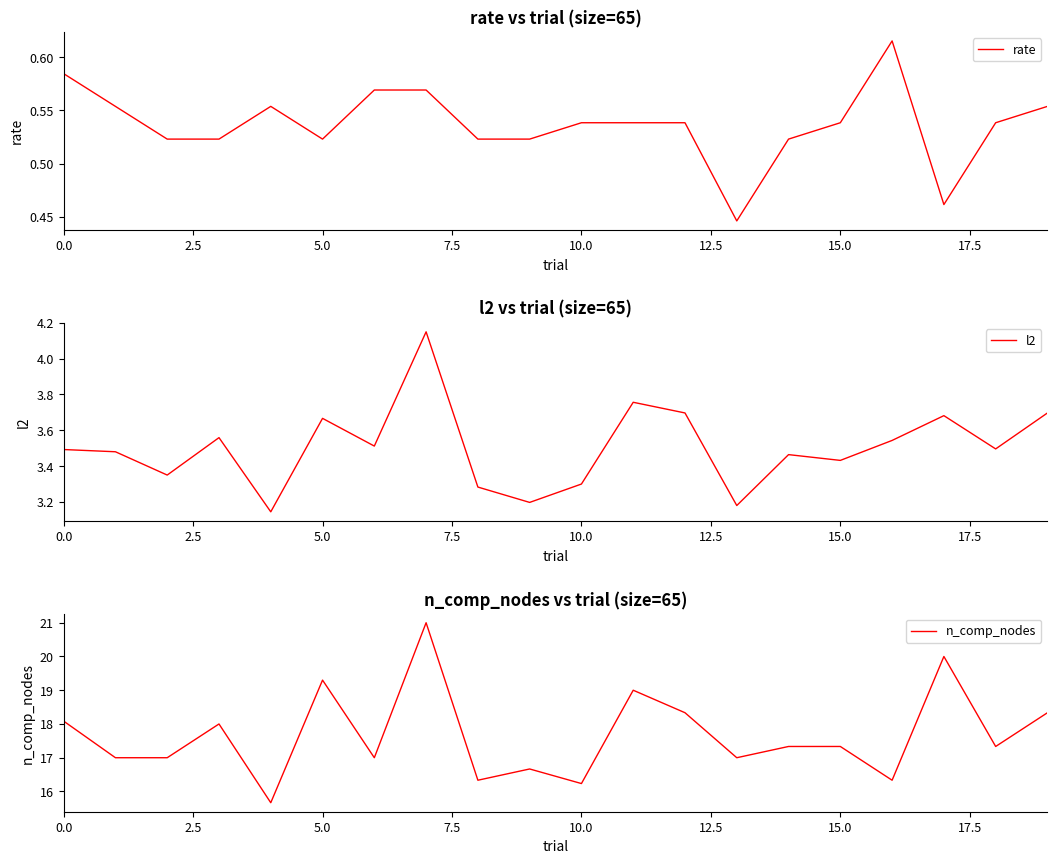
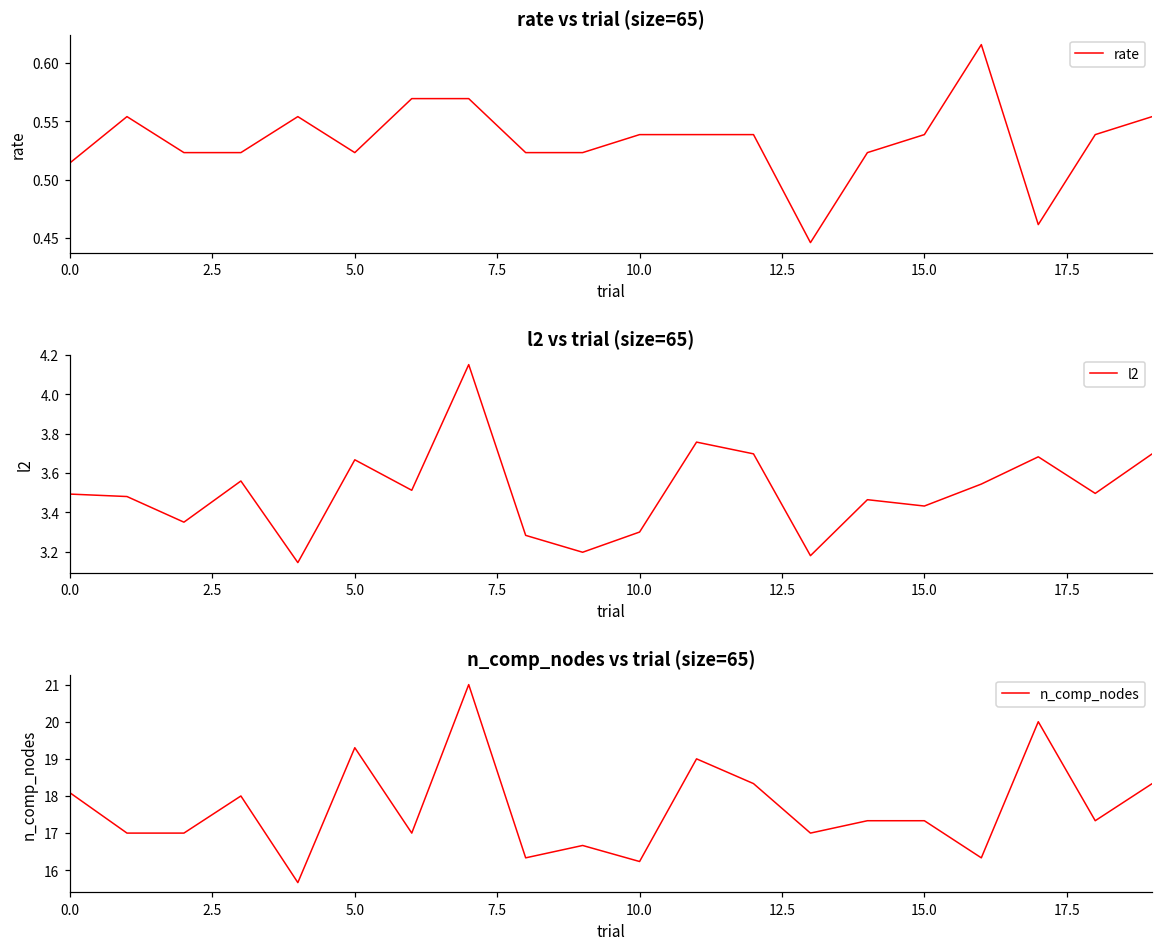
rate vs trial (size=65), 0.0: 0.585 -> 0.514
